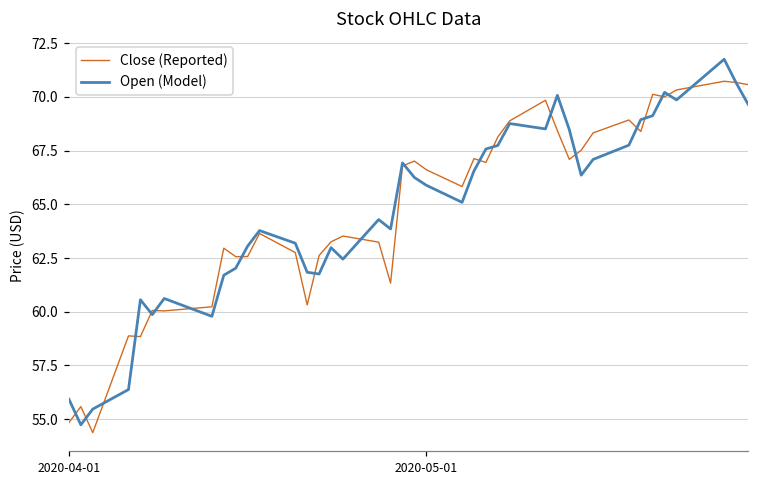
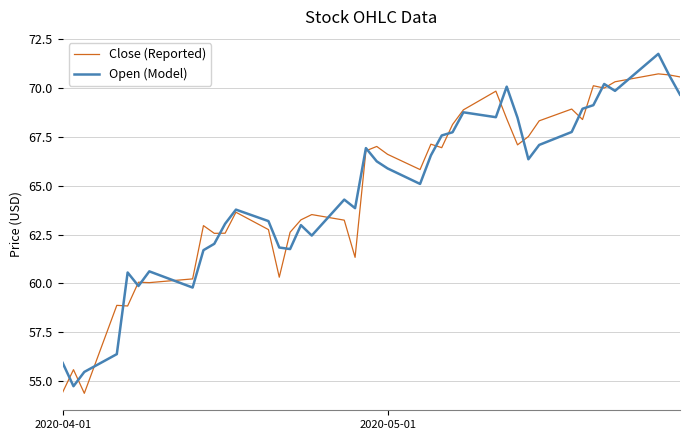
Close (Reported), 2020-04-01: 54.8 -> 54.4
